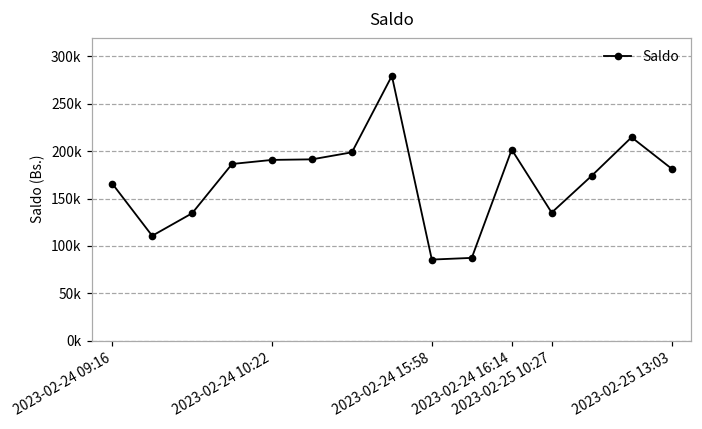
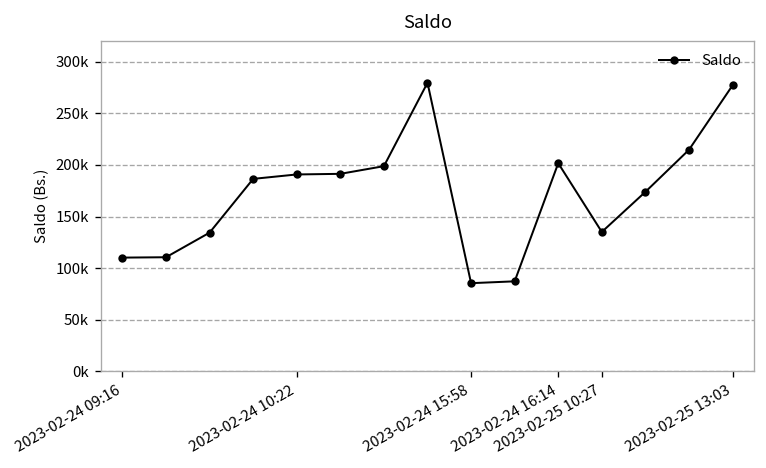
2023-02-24 09:16: 170000 -> 110000
2023-02-25 13:03: 180000 -> 280000
